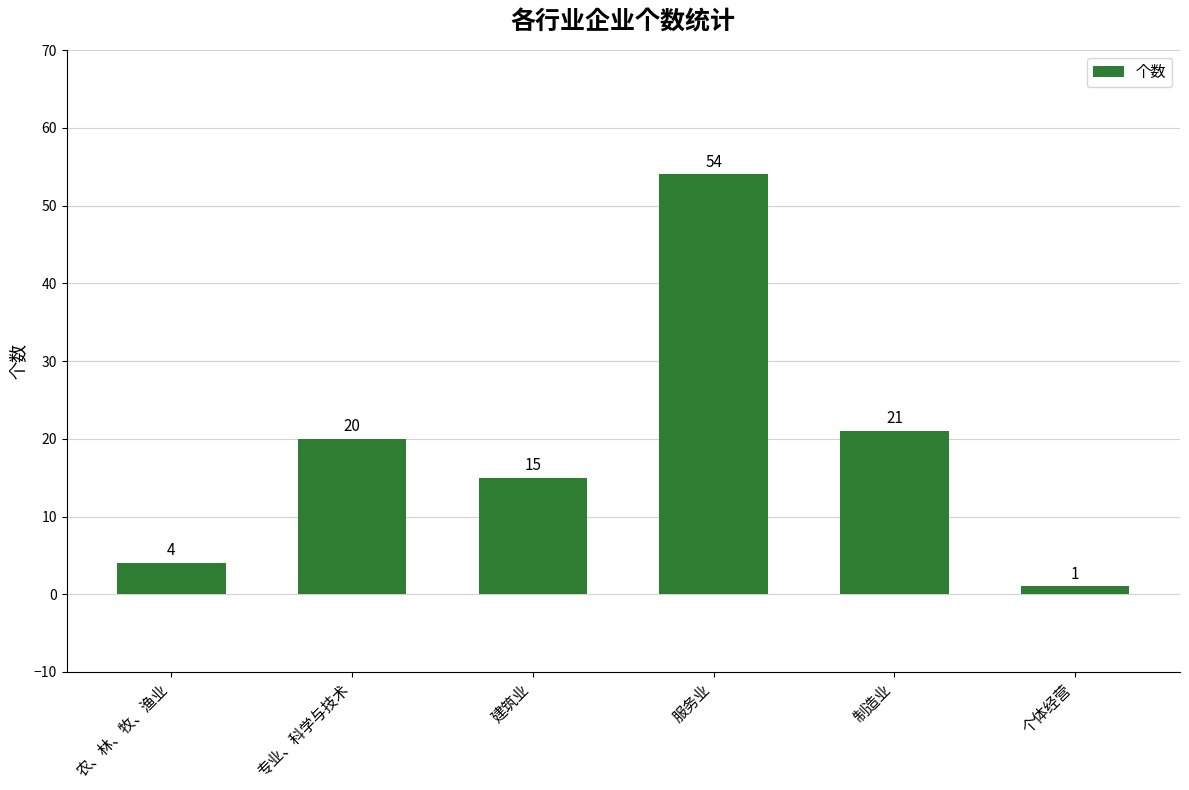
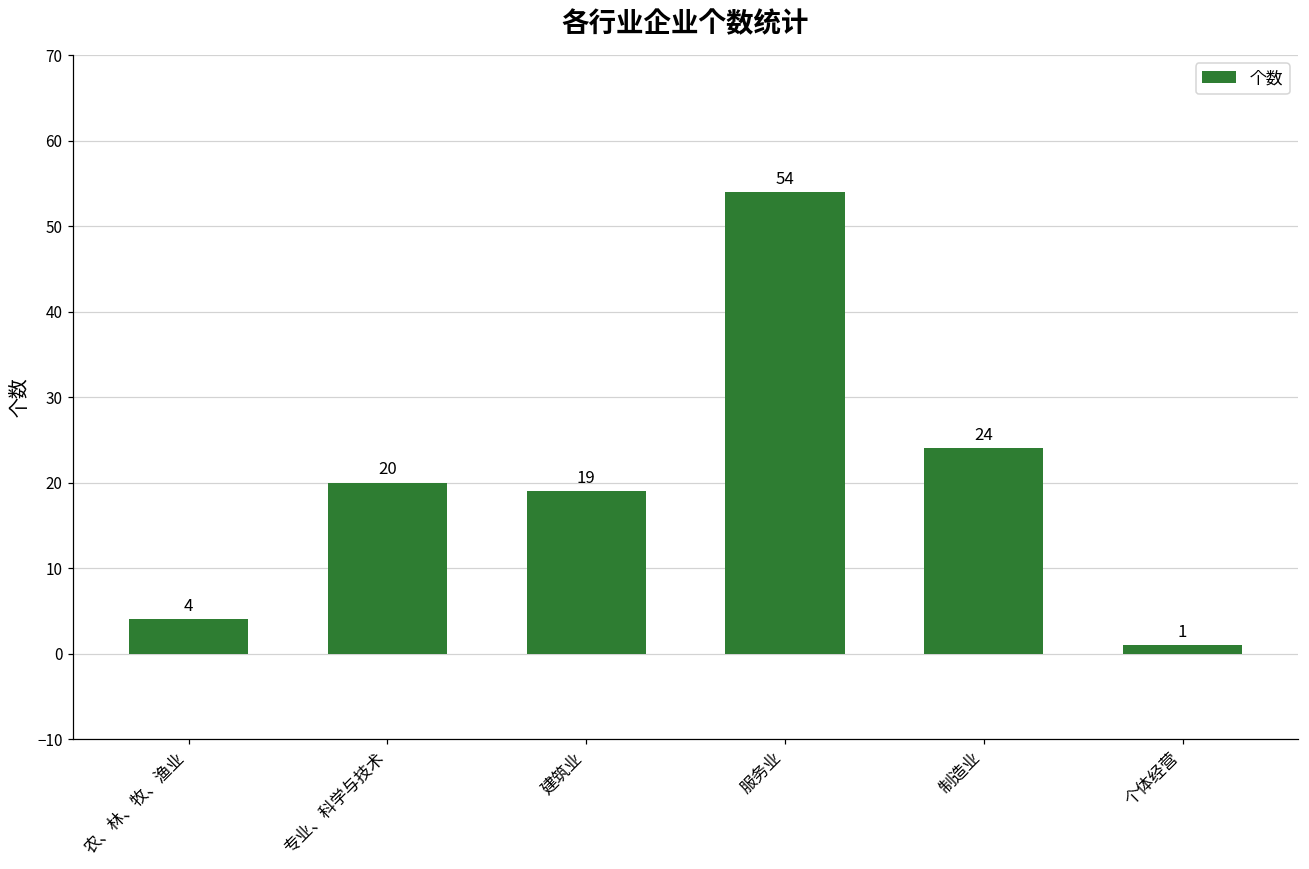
建筑业: 15 -> 19
制造业: 21 -> 24
